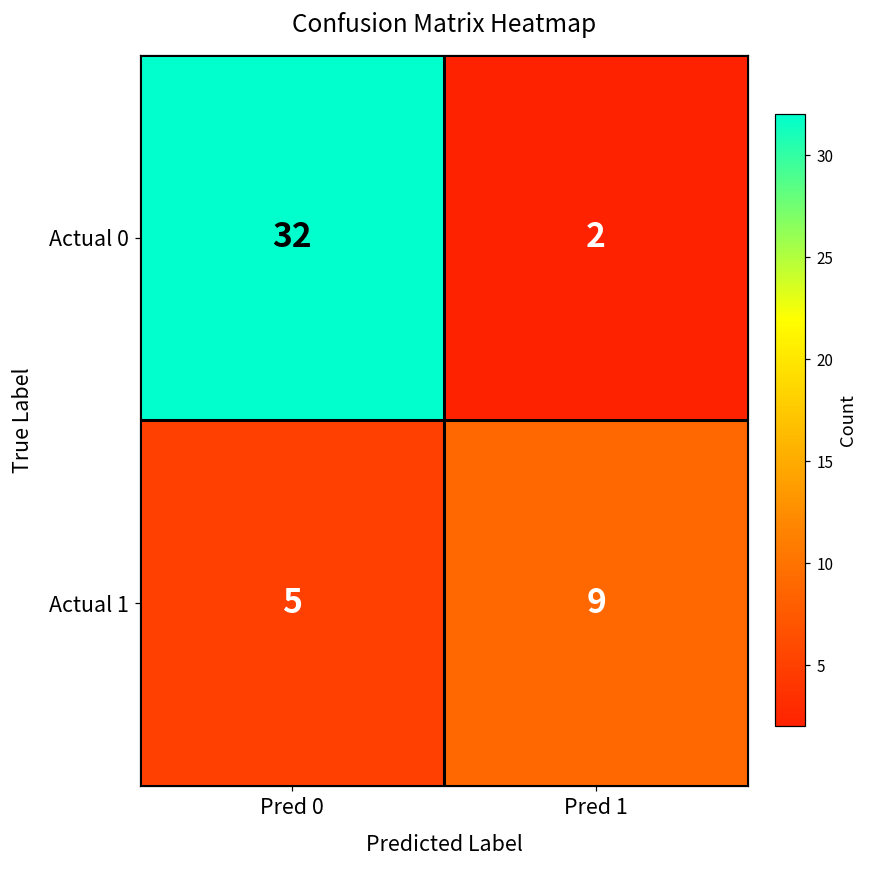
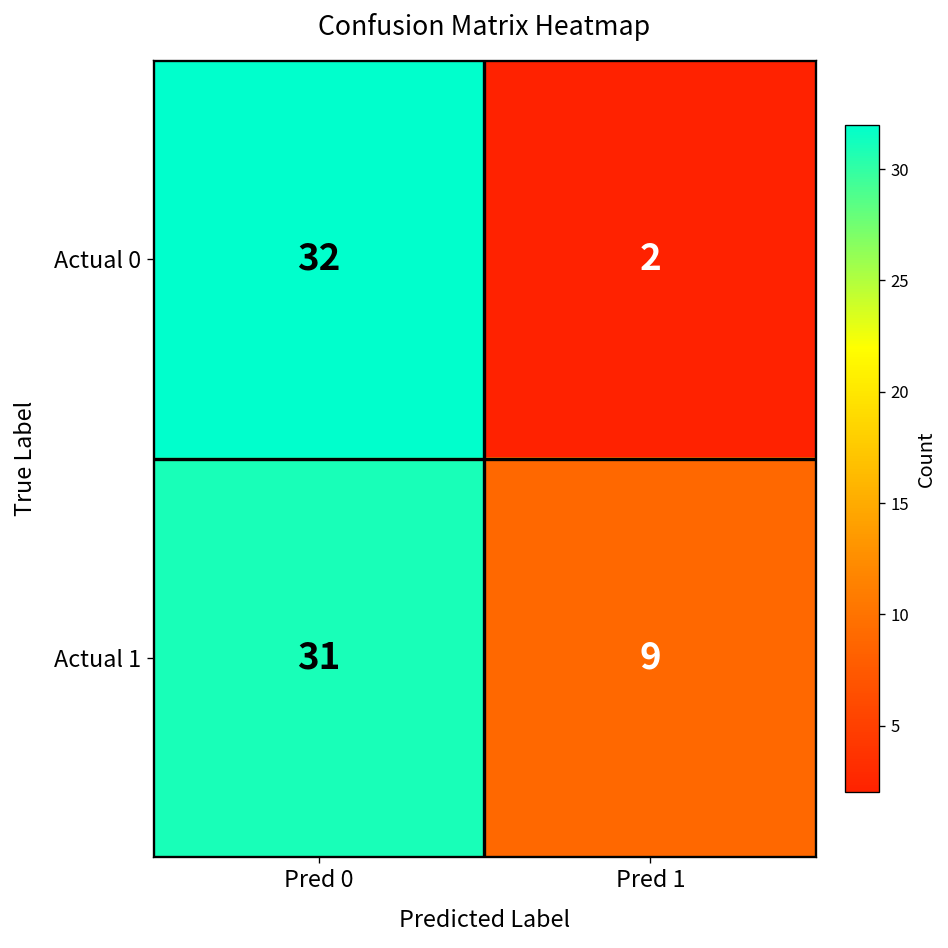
Actual 1, Pred 0: 5 -> 31
